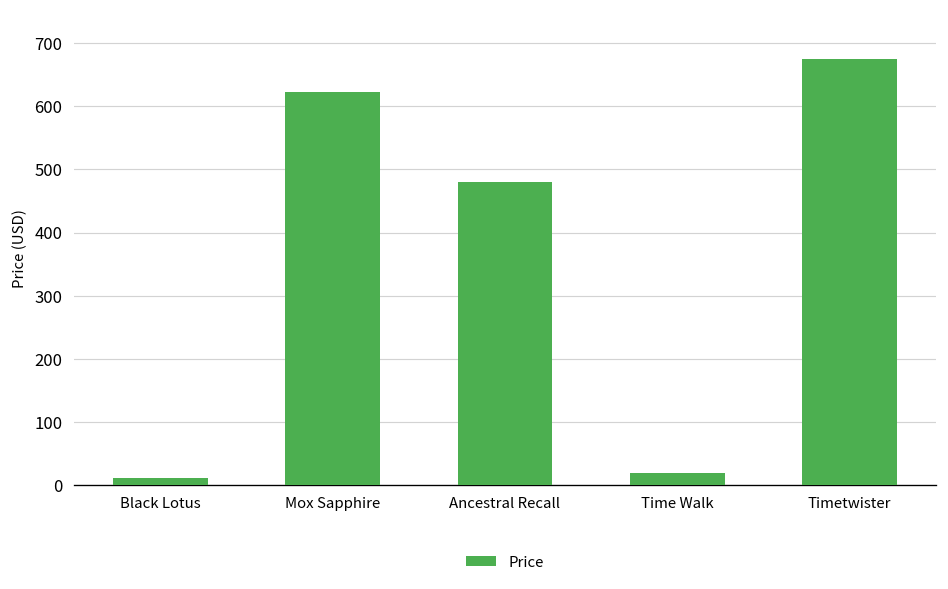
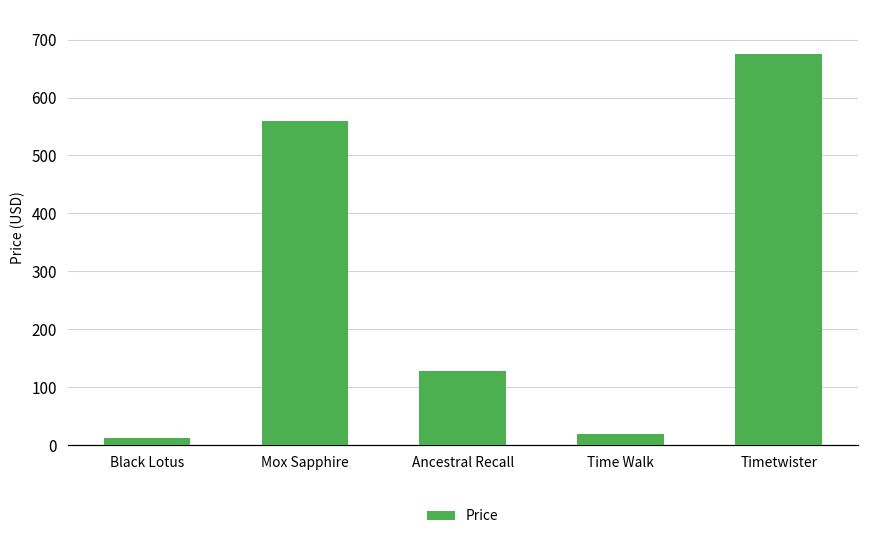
Mox Sapphire: 620 -> 560
Ancestral Recall: 480 -> 130
